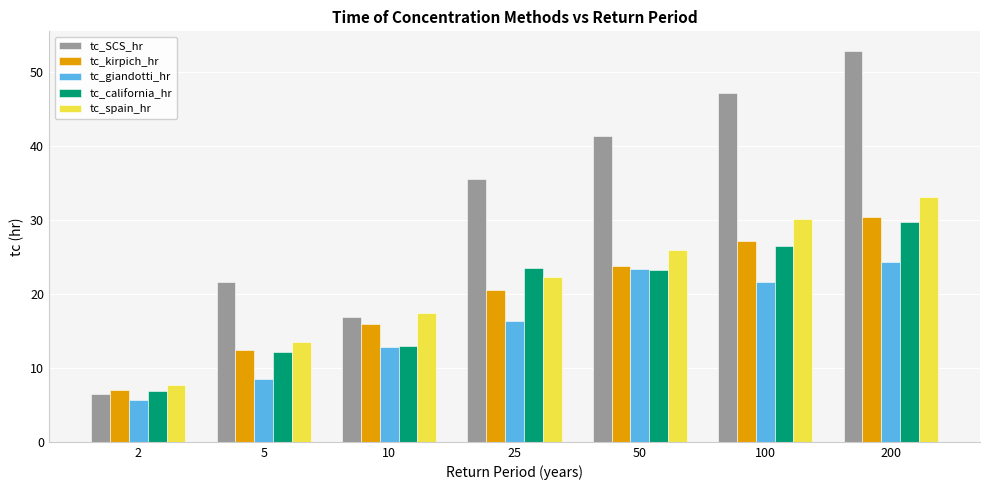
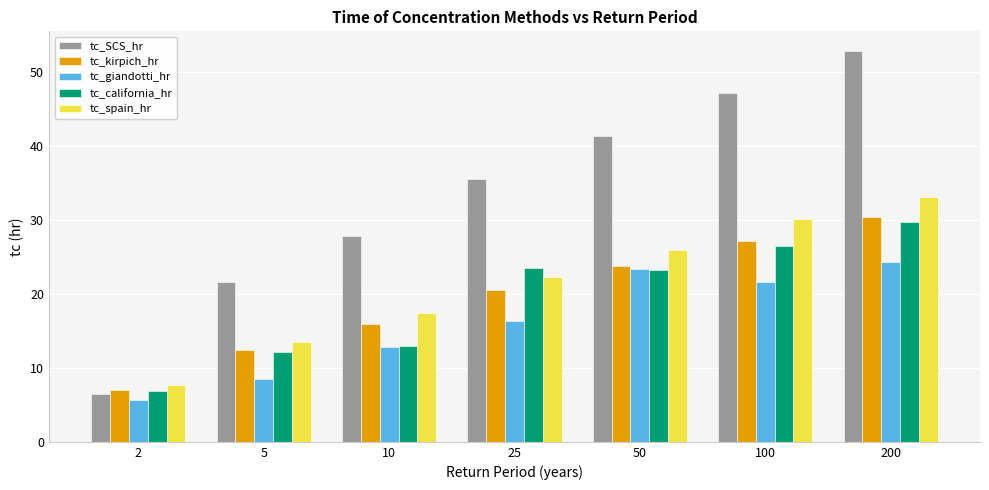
tc_SCS_hr, 10: 17 -> 28
